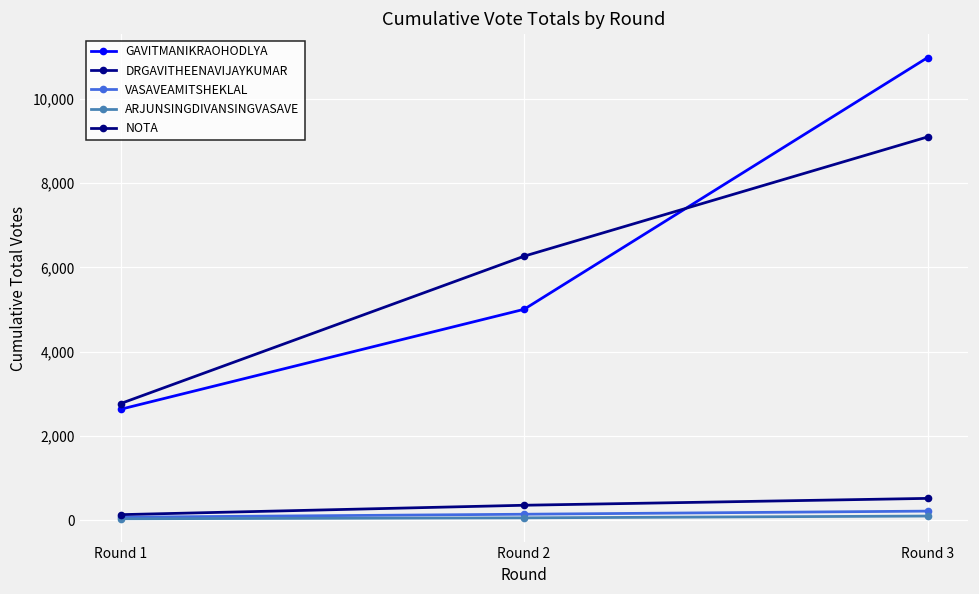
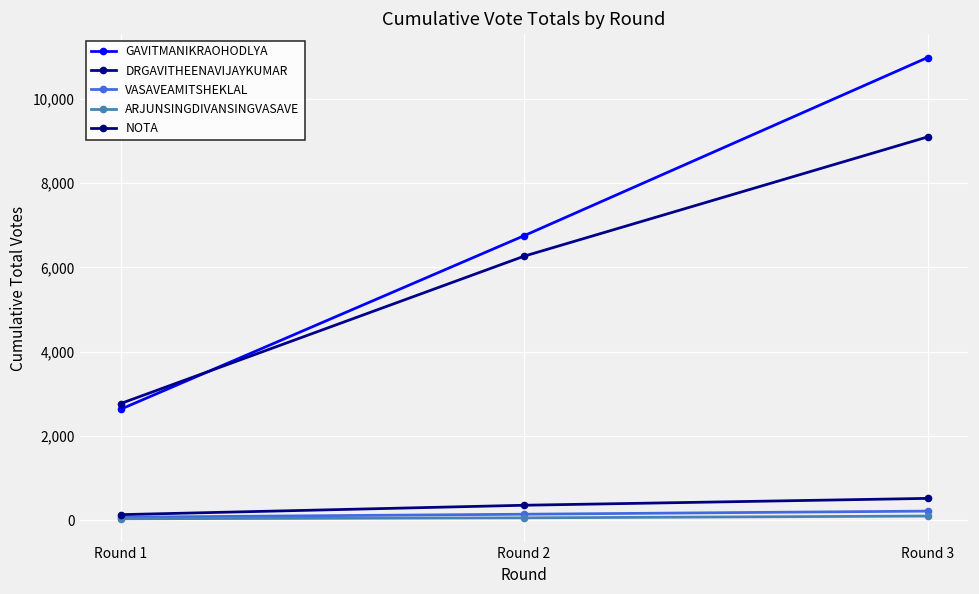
GAVITMANIKRAOHODLYA, Round 2: 5,000 -> 6,800
